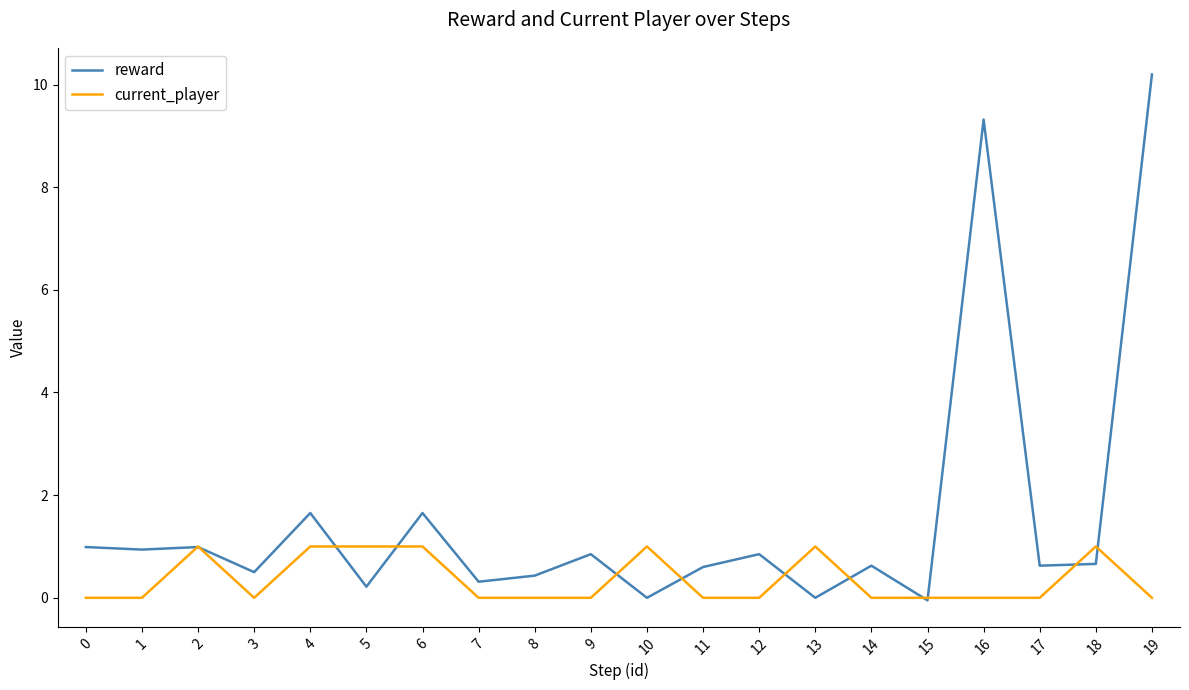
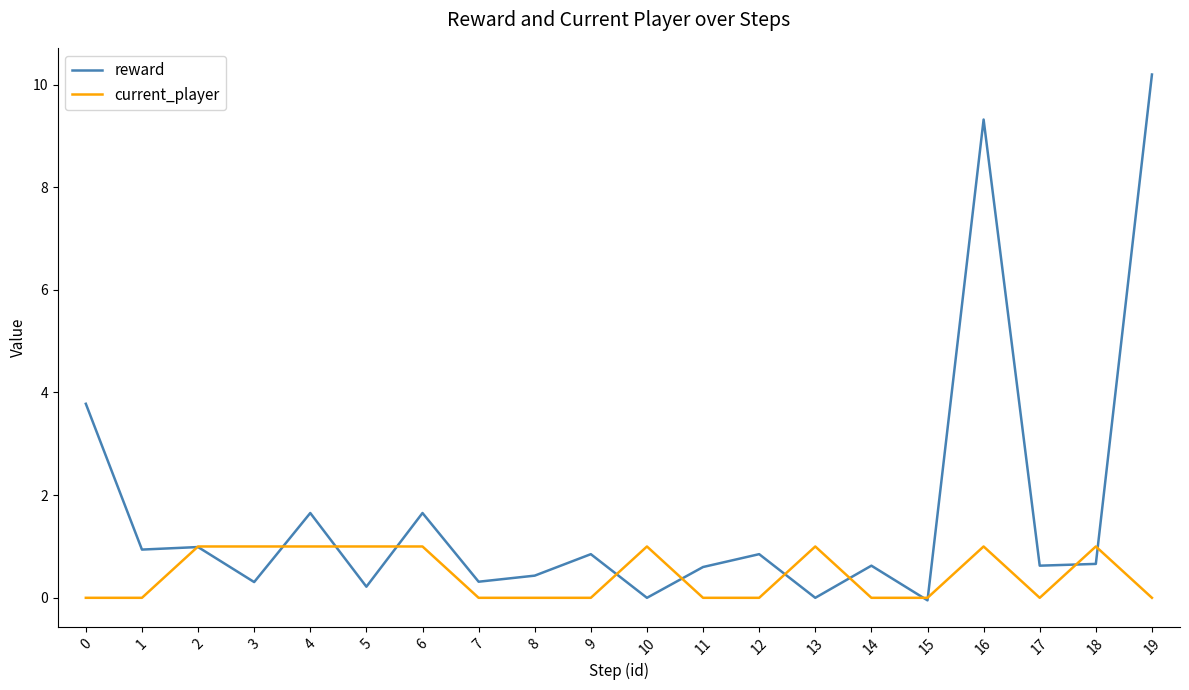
reward, 0: 1.0 -> 3.8
reward, 3: 0.5 -> 0.3
current_player, 3: 0 -> 1
current_player, 16: 0 -> 1
